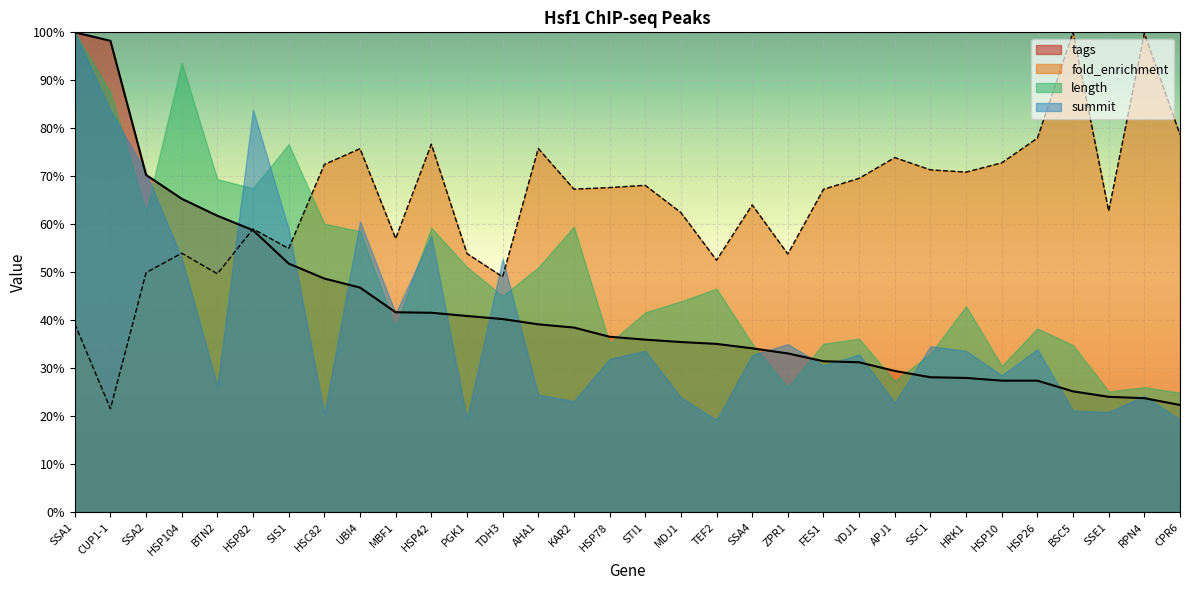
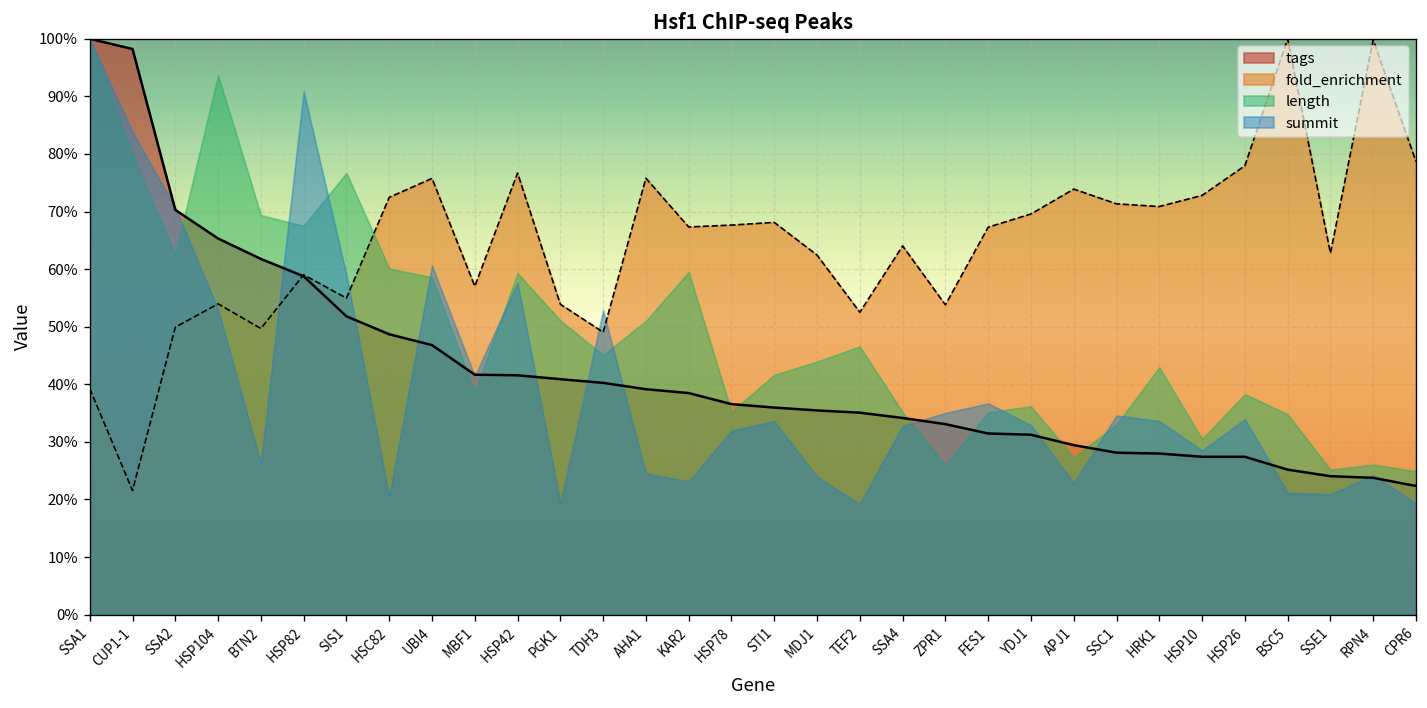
length, CUP1-1: 87% -> 80%
summit, HSP82: 84% -> 91%
summit, FES1: 31% -> 37%
